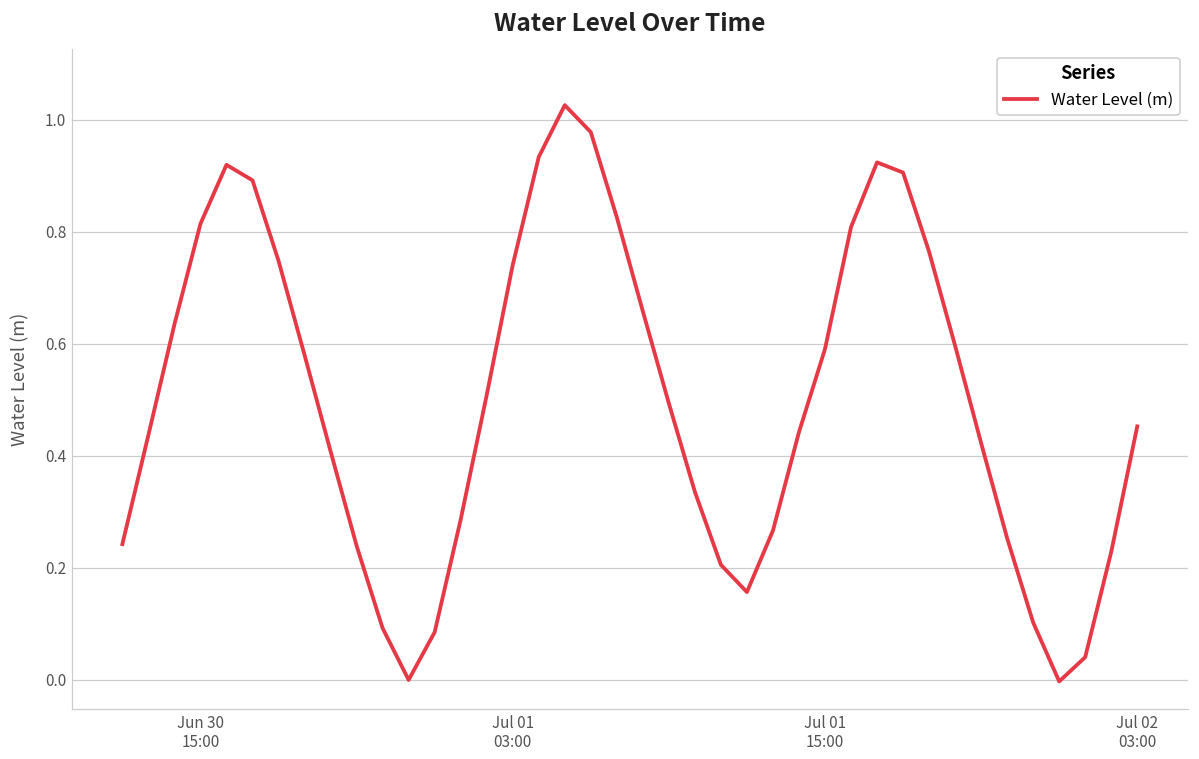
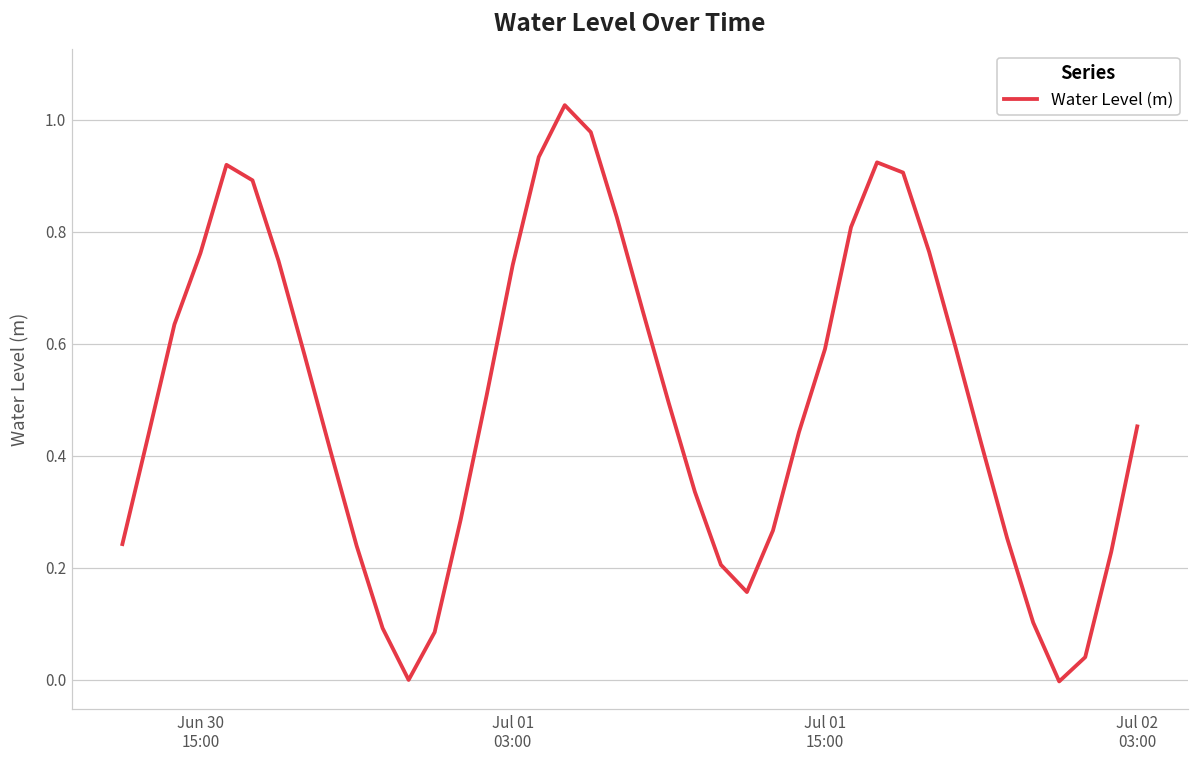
Jun 30 15:00: 0.81 -> 0.76
